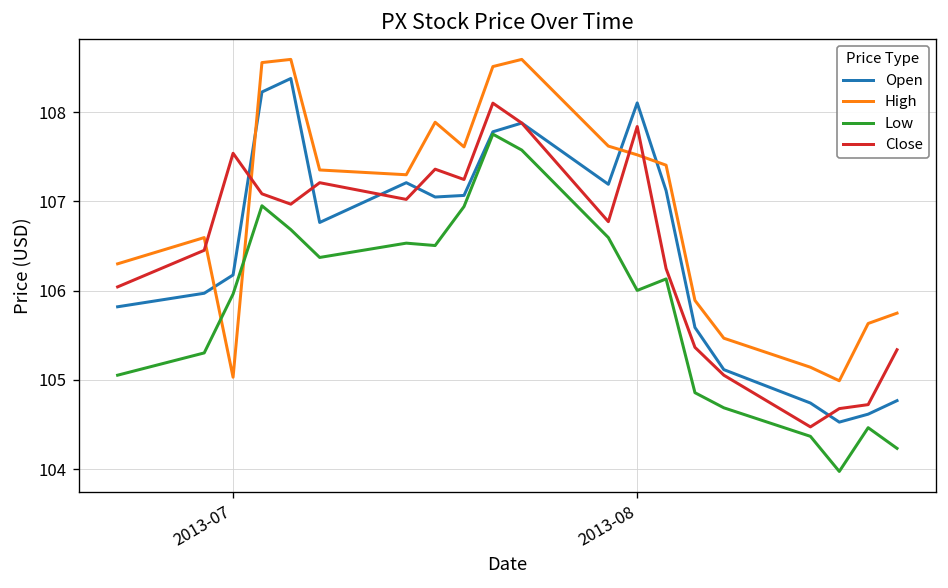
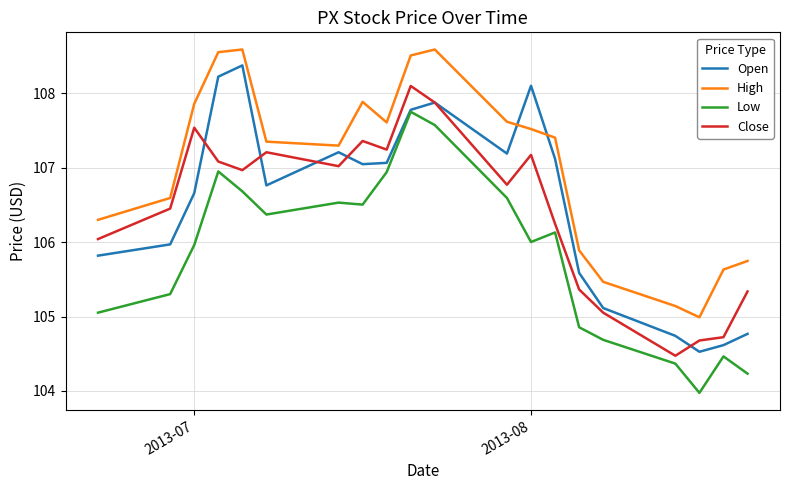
Open, 2013-07: 106.2 -> 106.7
High, 2013-07: 105.0 -> 107.9
Close, 2013-08: 107.8 -> 107.2
